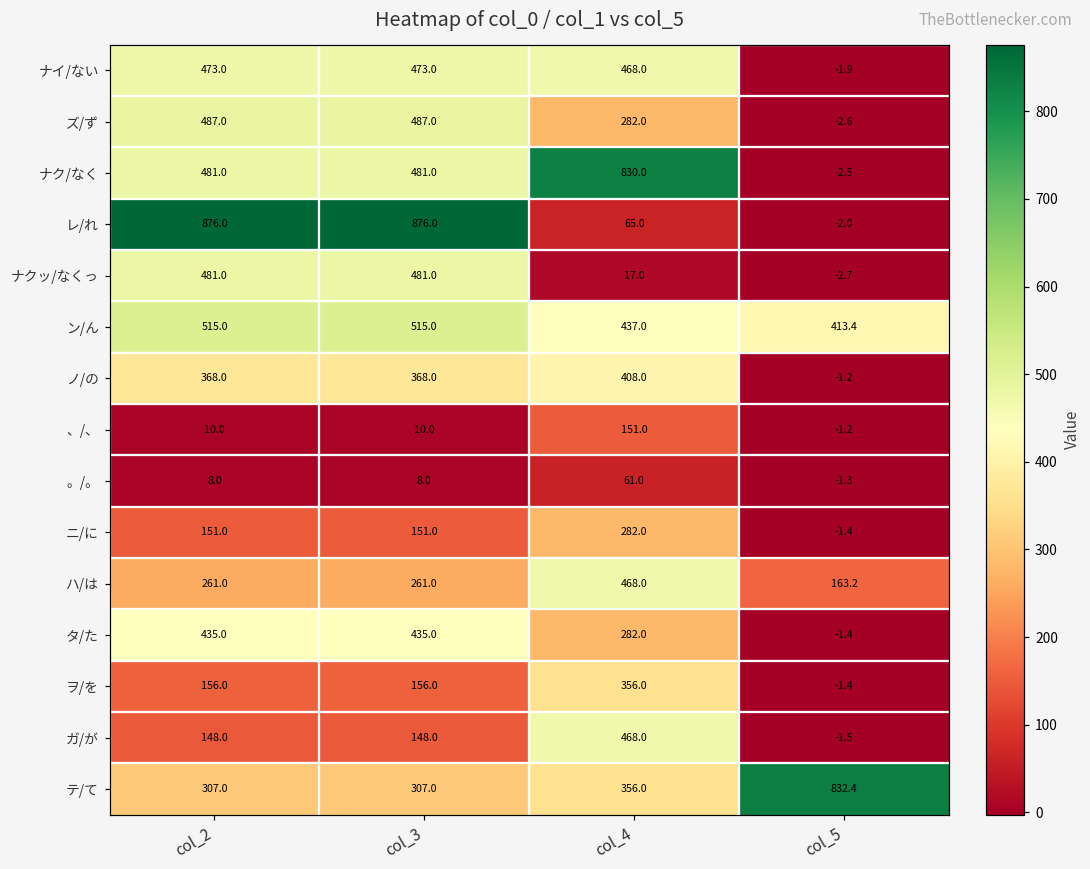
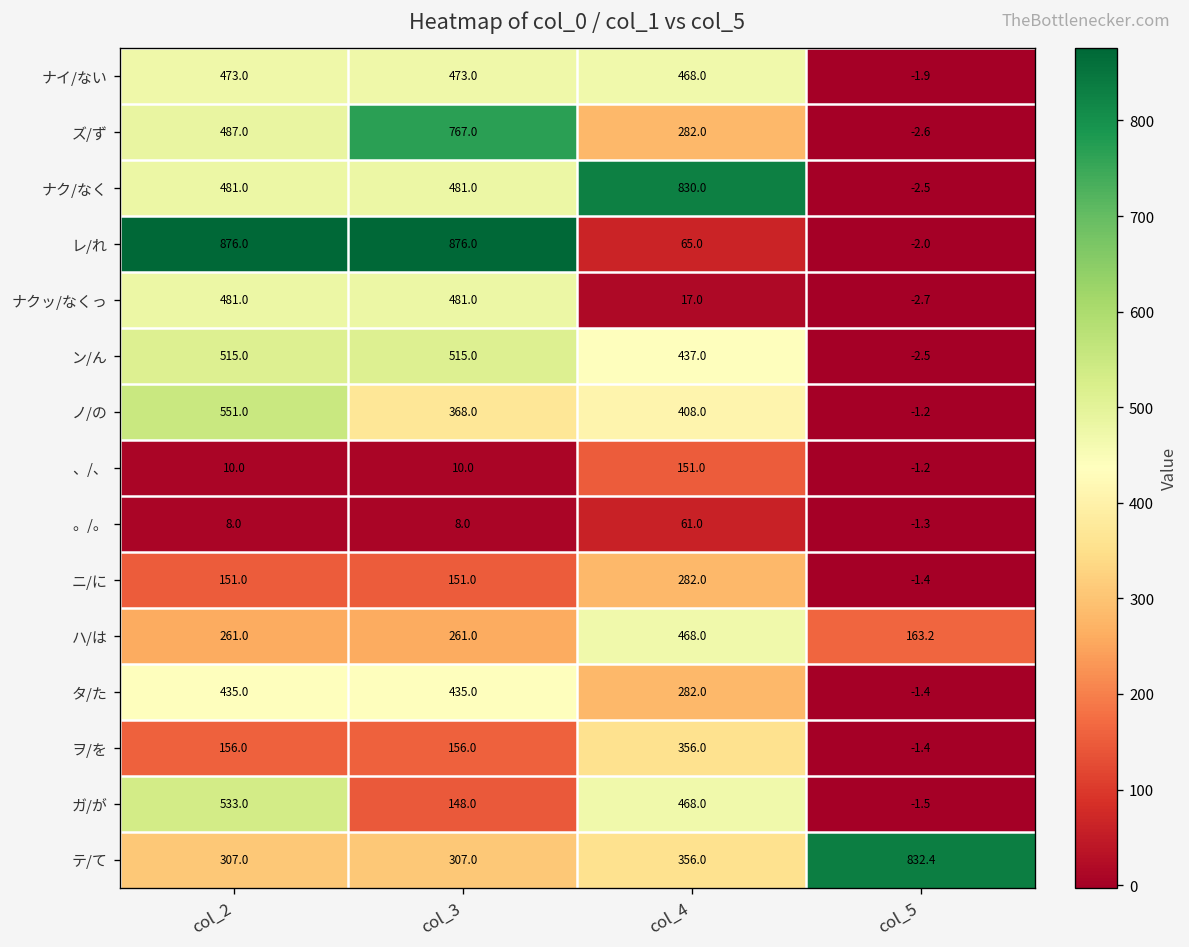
ズ/ず, col_3: 487.0 -> 767.0
ン/ん, col_5: 413.4 -> -2.5
ノ/の, col_2: 368.0 -> 551.0
ガ/が, col_2: 148.0 -> 533.0
